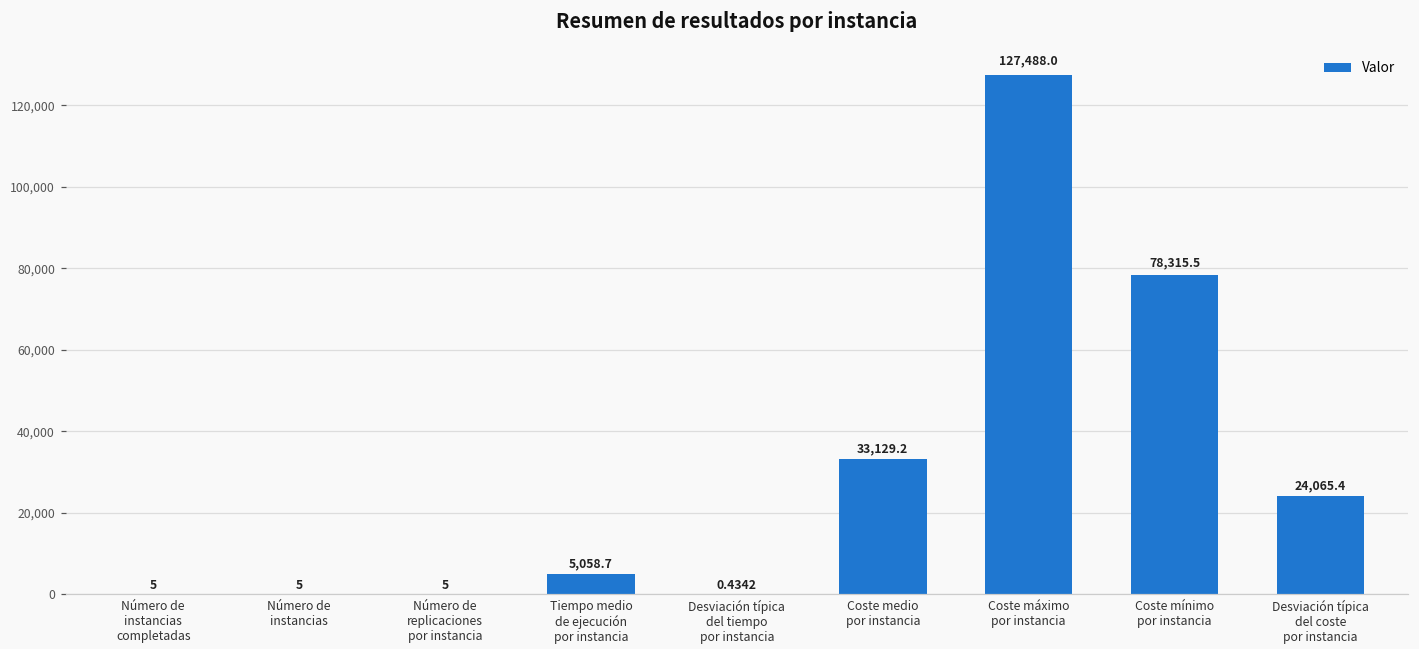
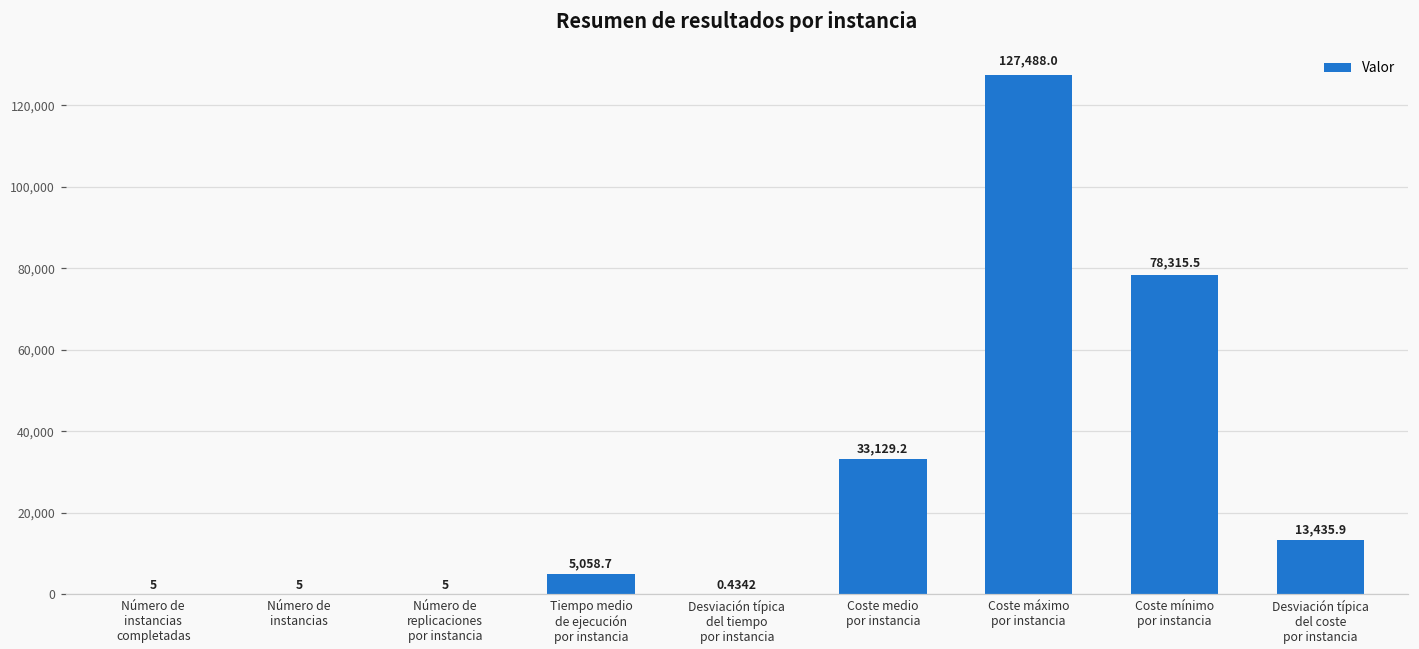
Desviación típica del coste por instancia: 24,065.4 -> 13,435.9
